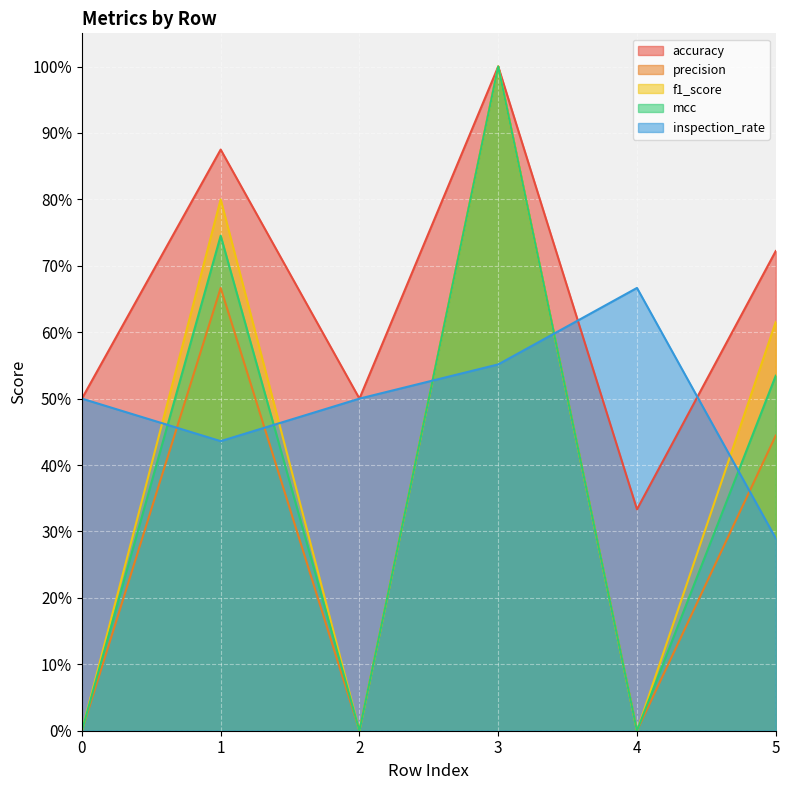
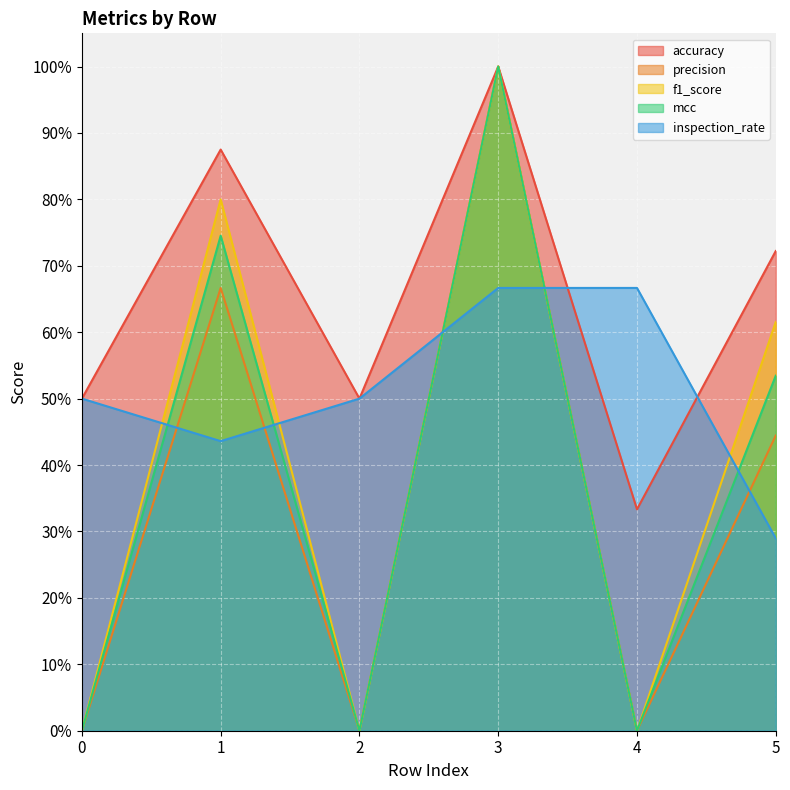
inspection_rate, 3: 55% -> 67%
